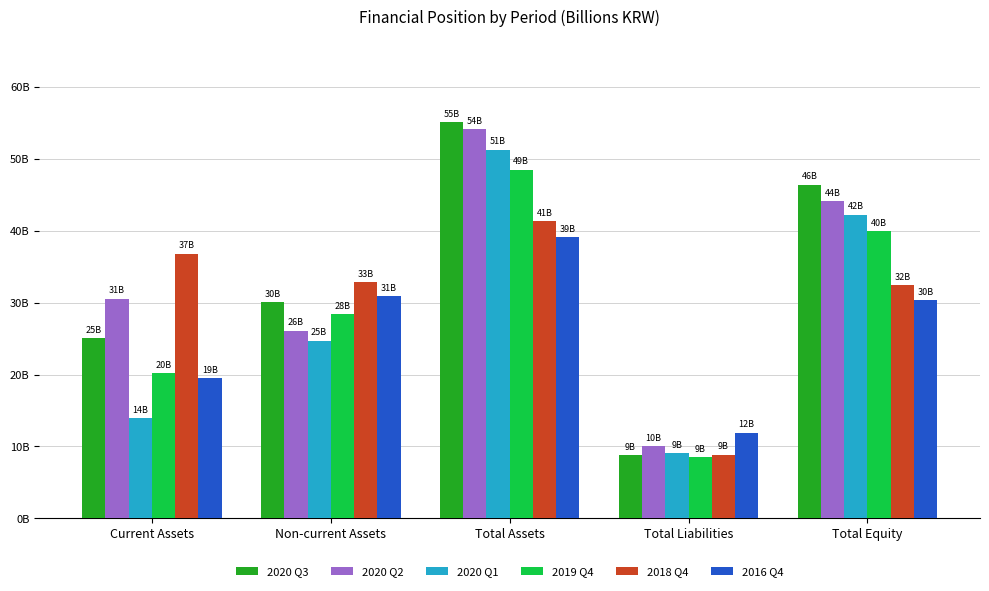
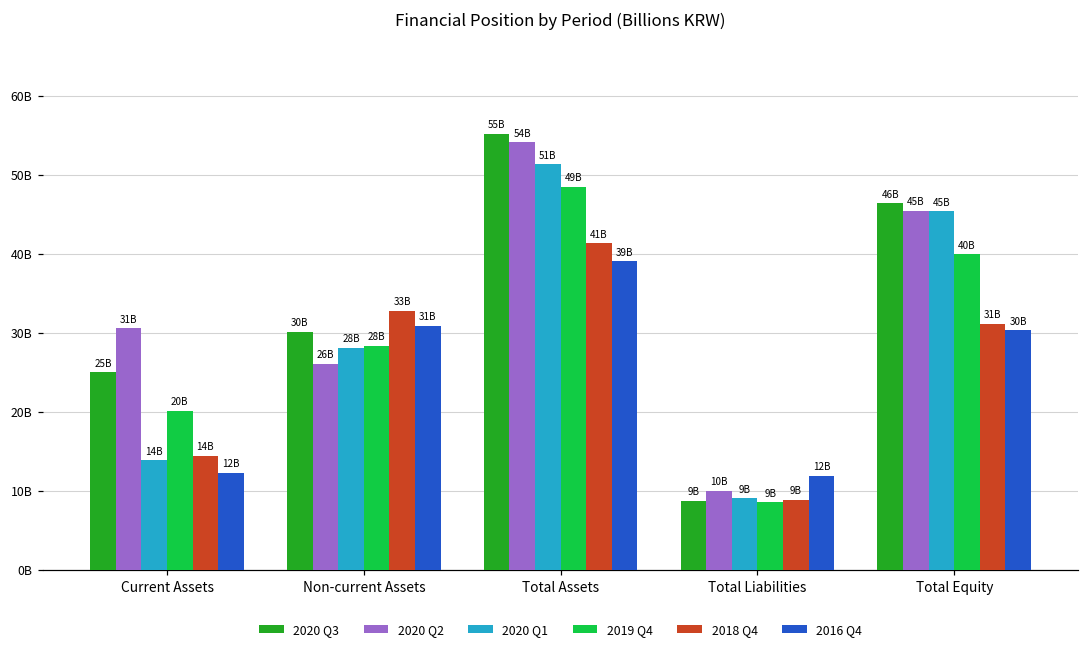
2018 Q4, Current Assets: 37B -> 14B
2016 Q4, Current Assets: 19B -> 12B
2020 Q1, Non-current Assets: 25B -> 28B
2020 Q2, Total Equity: 44B -> 45B
2020 Q1, Total Equity: 42B -> 45B
2018 Q4, Total Equity: 32B -> 31B
